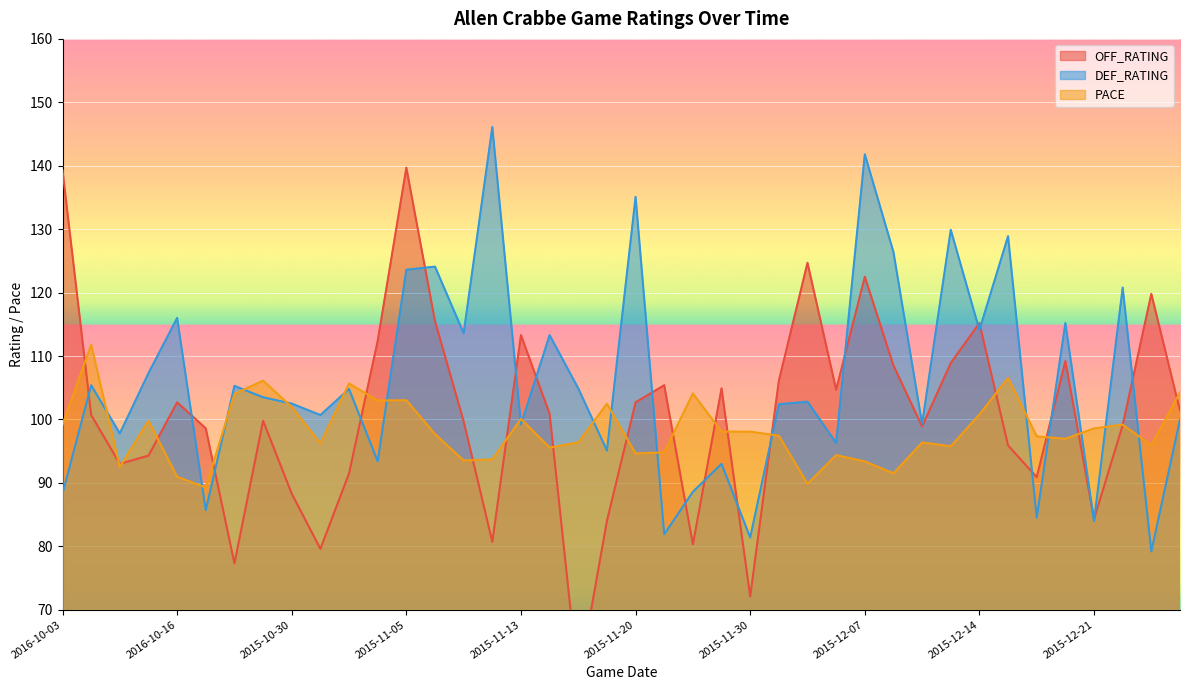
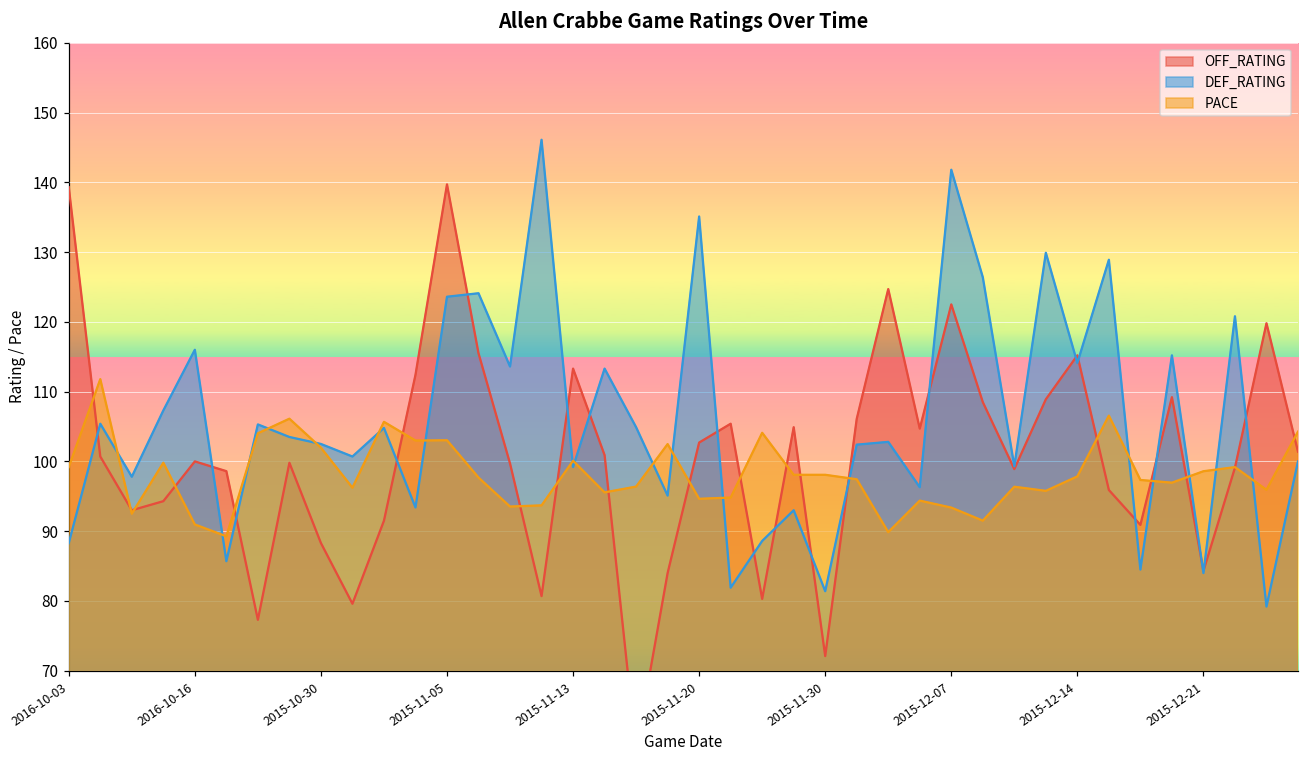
OFF_RATING, 2016-10-16: 103 -> 100
PACE, 2015-12-14: 101 -> 98
